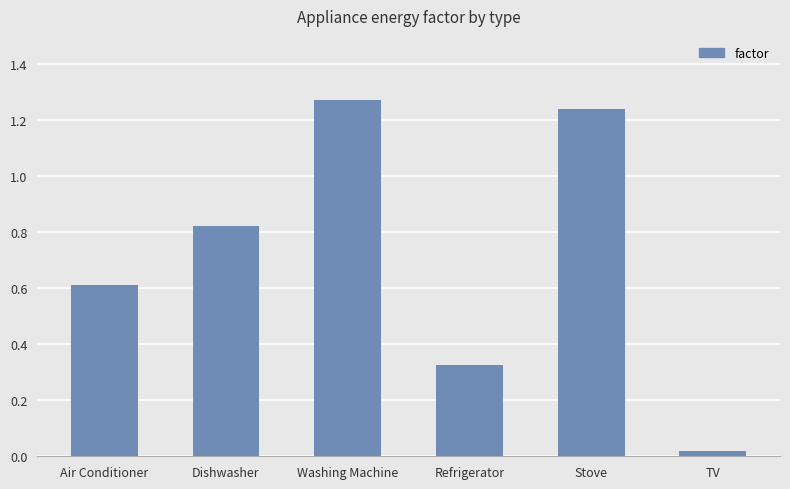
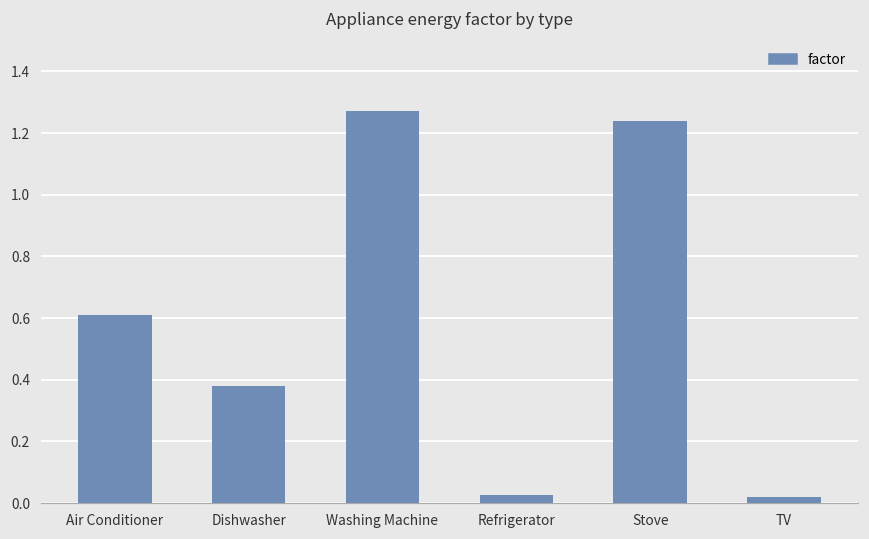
Dishwasher: 0.82 -> 0.38
Refrigerator: 0.32 -> 0.03
